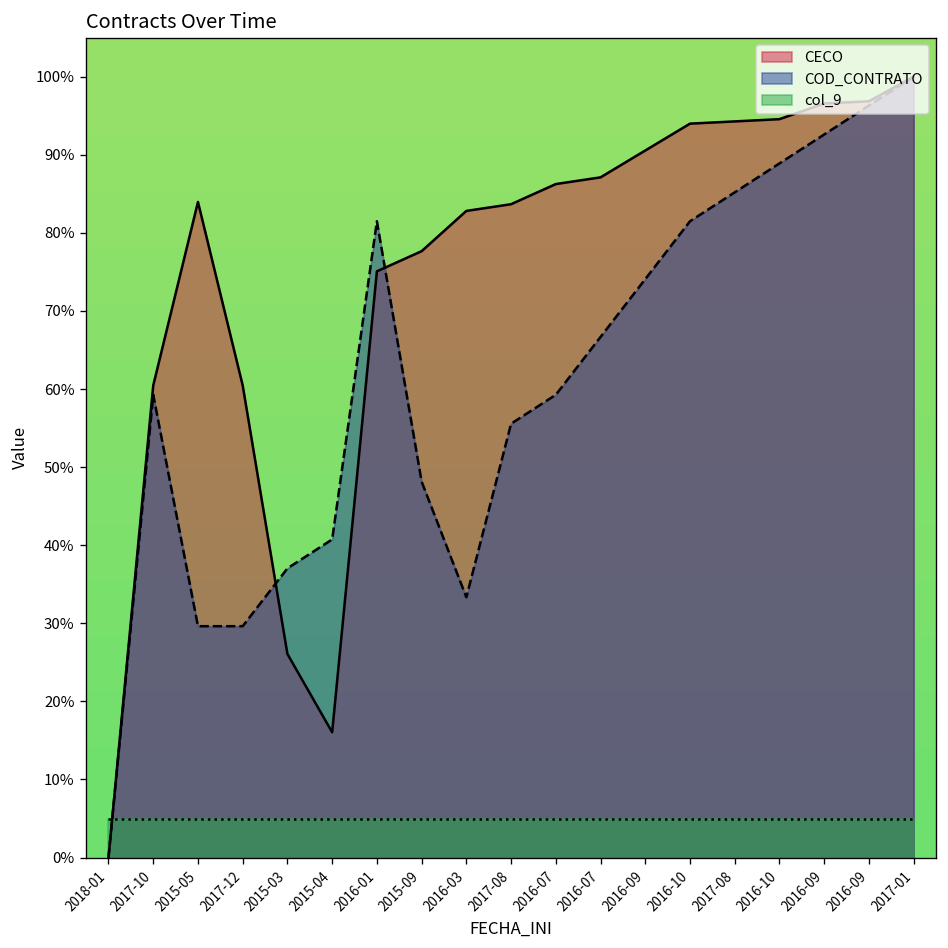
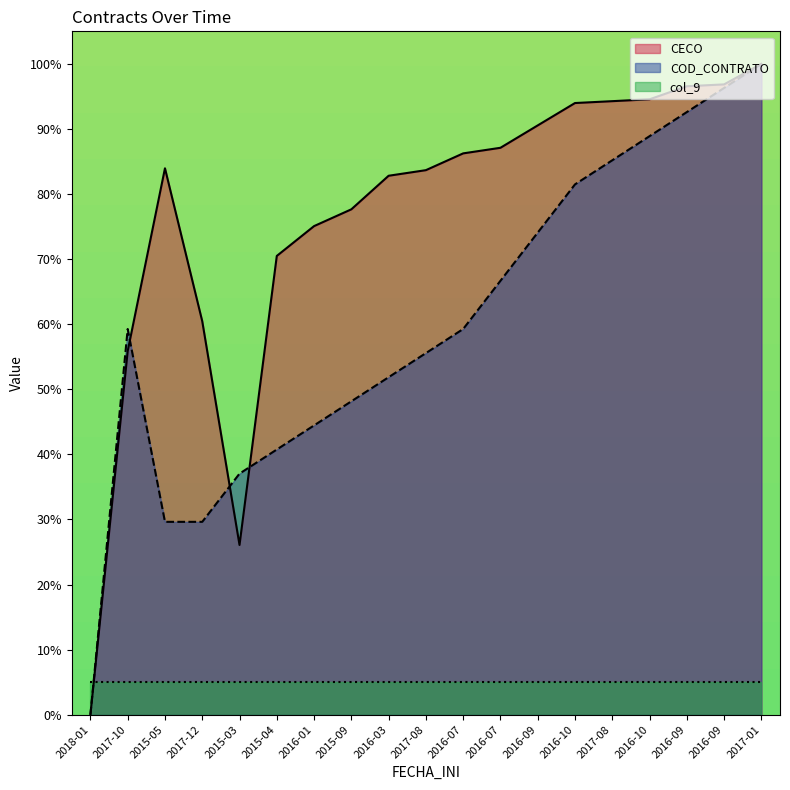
CECO, 2017-10: 60% -> 56%
CECO, 2015-04: 16% -> 70%
COD_CONTRATO, 2016-01: 81% -> 44%
COD_CONTRATO, 2016-03: 33% -> 52%
